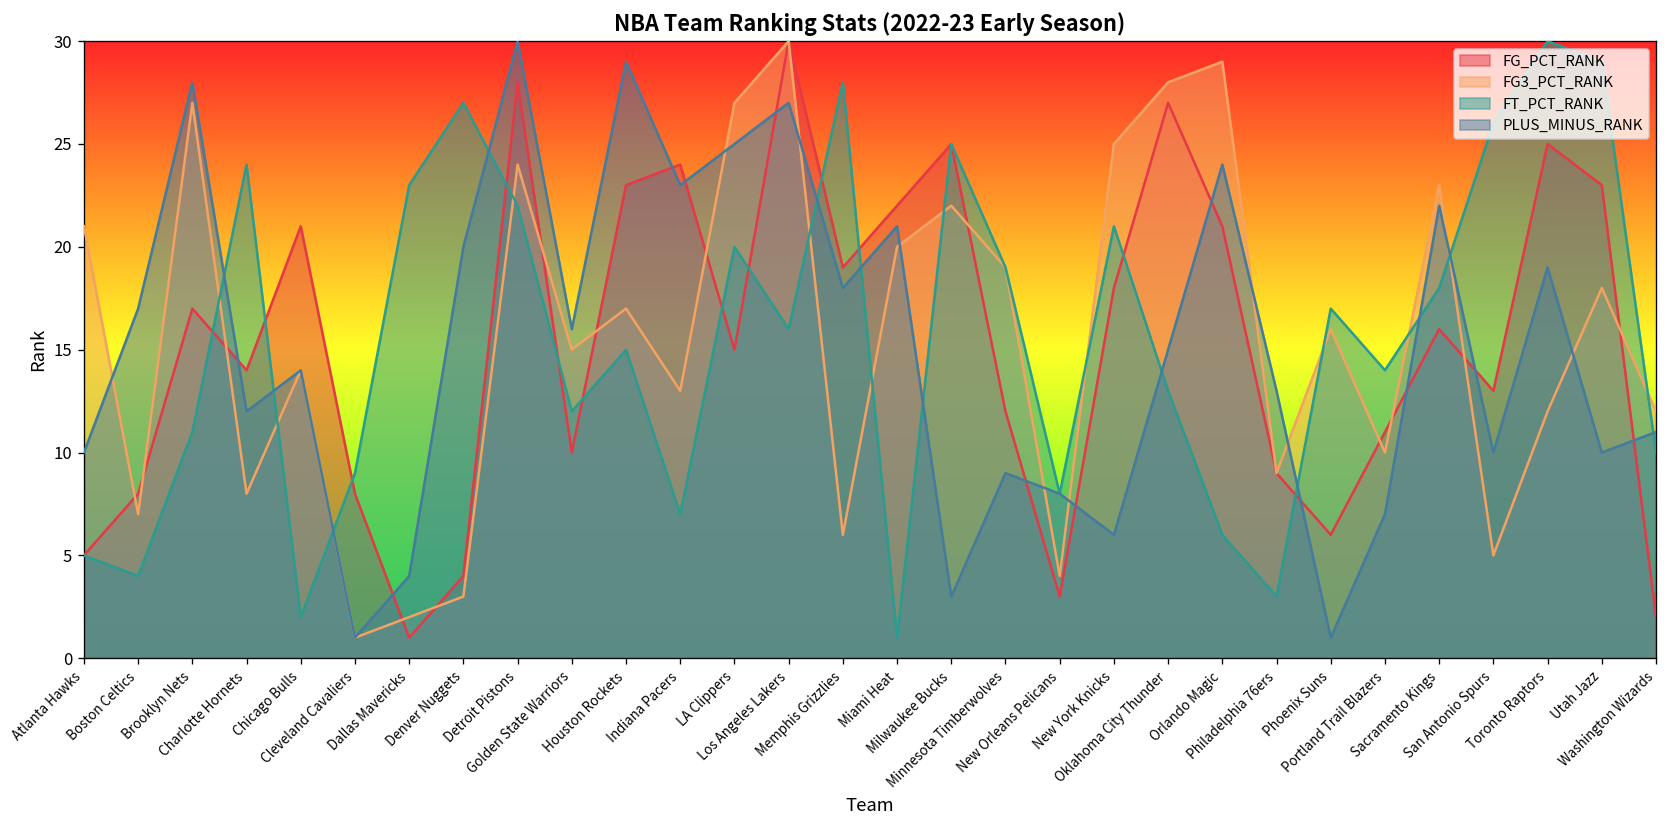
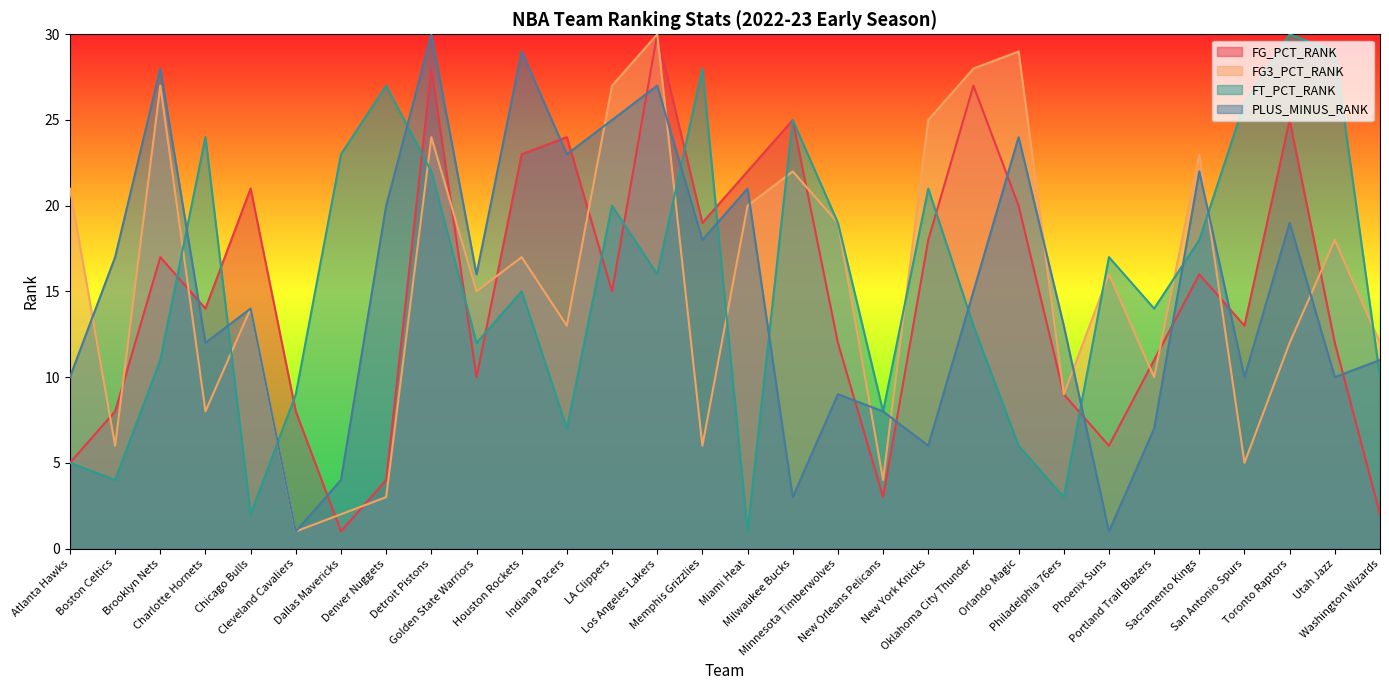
FG3_PCT_RANK, Boston Celtics: 7 -> 6
FG_PCT_RANK, Orlando Magic: 21 -> 20
FG_PCT_RANK, Utah Jazz: 23 -> 12
